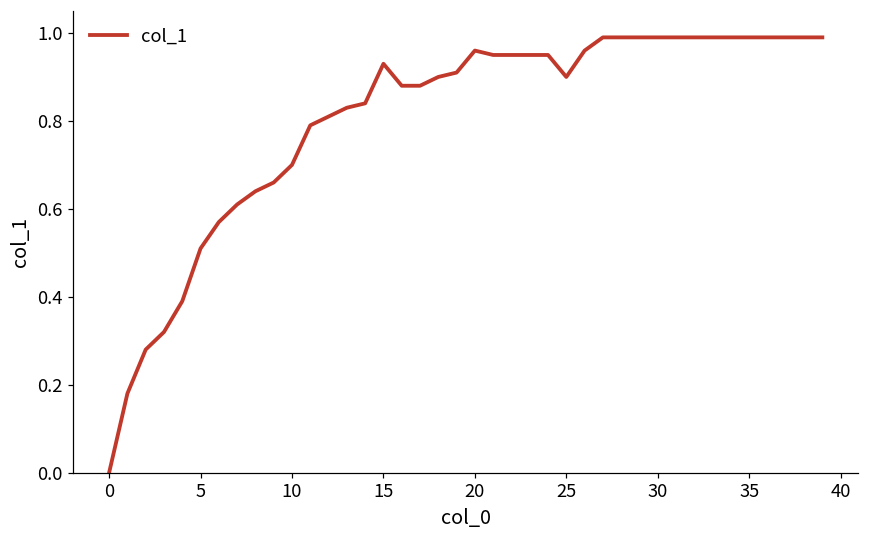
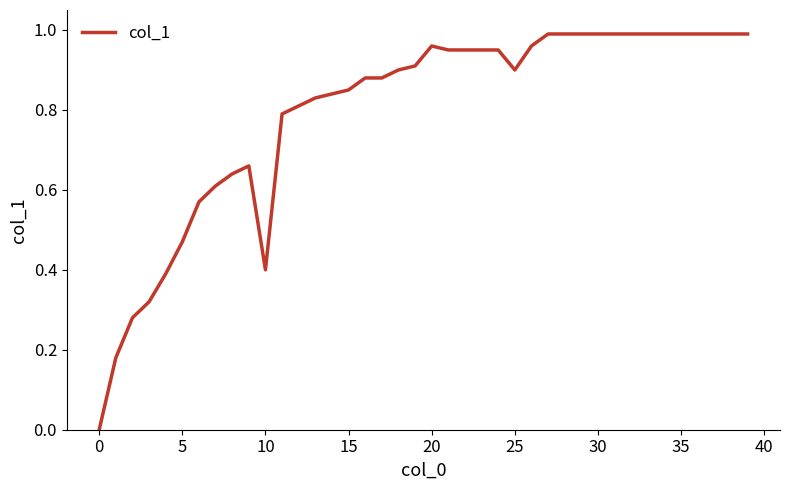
5: 0.51 -> 0.47
10: 0.7 -> 0.4
15: 0.93 -> 0.85
